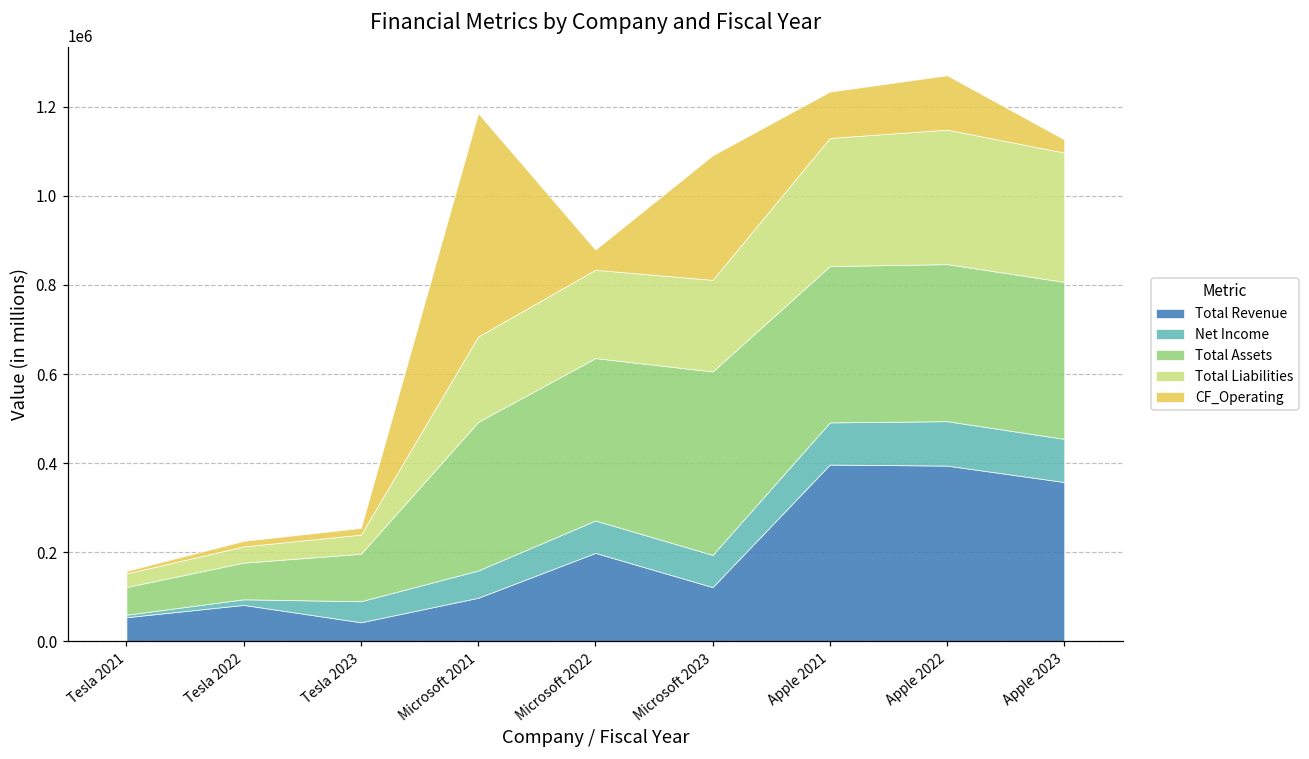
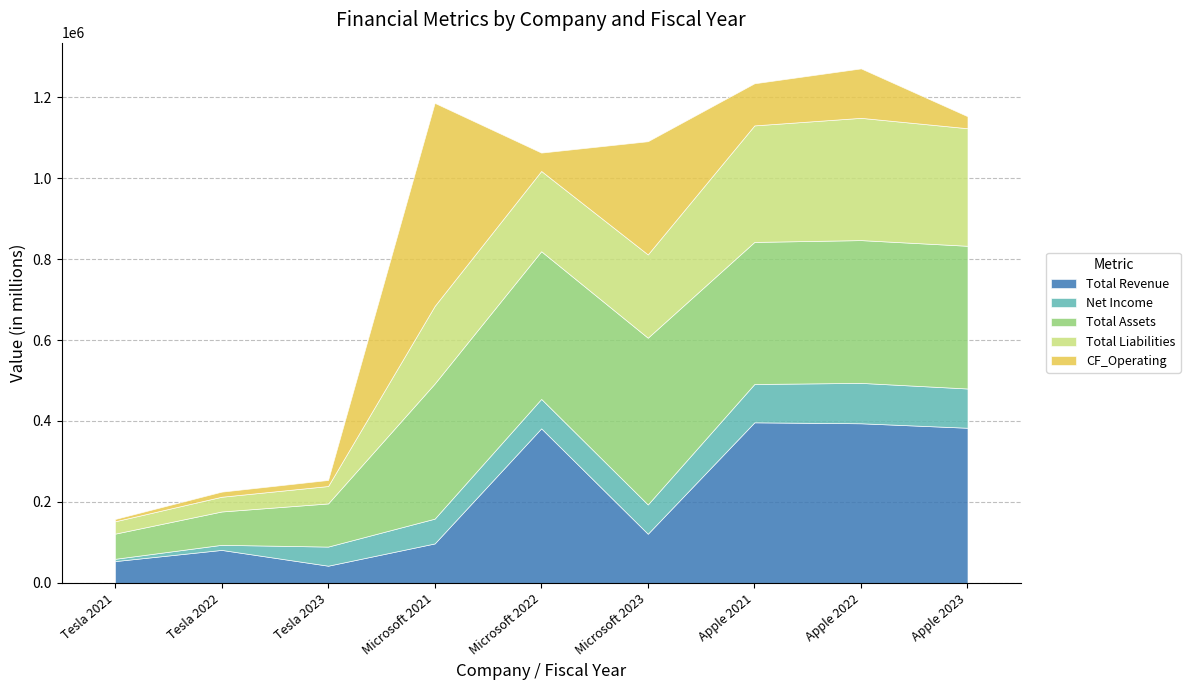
Total Revenue, Microsoft 2022: 200000 -> 380000
Total Revenue, Apple 2023: 360000 -> 380000
